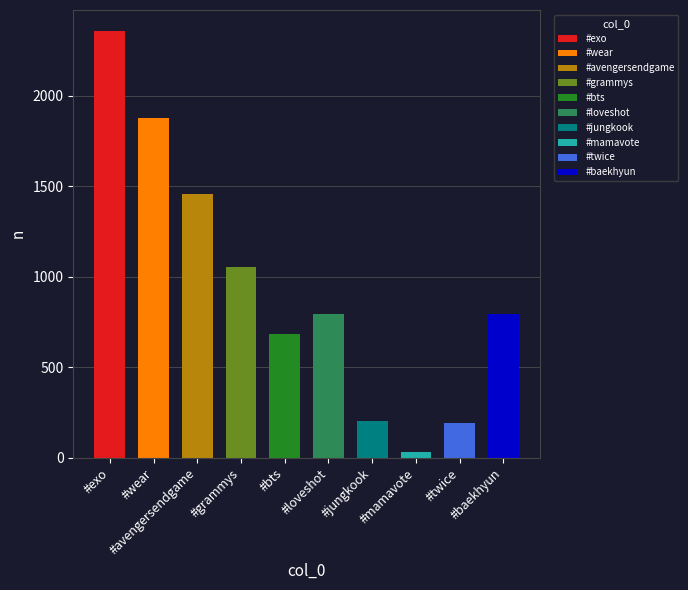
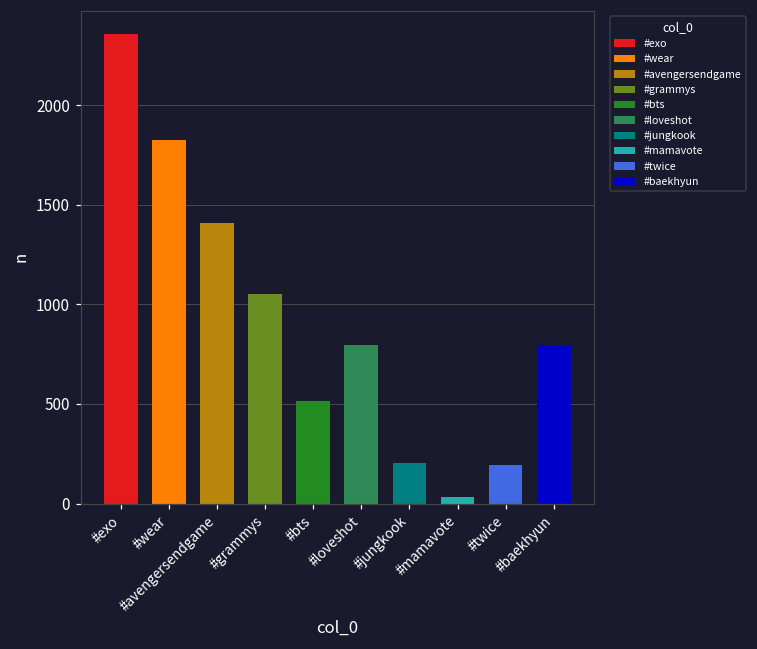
#wear: 1880 -> 1830
#avengersendgame: 1460 -> 1410
#bts: 690 -> 520
